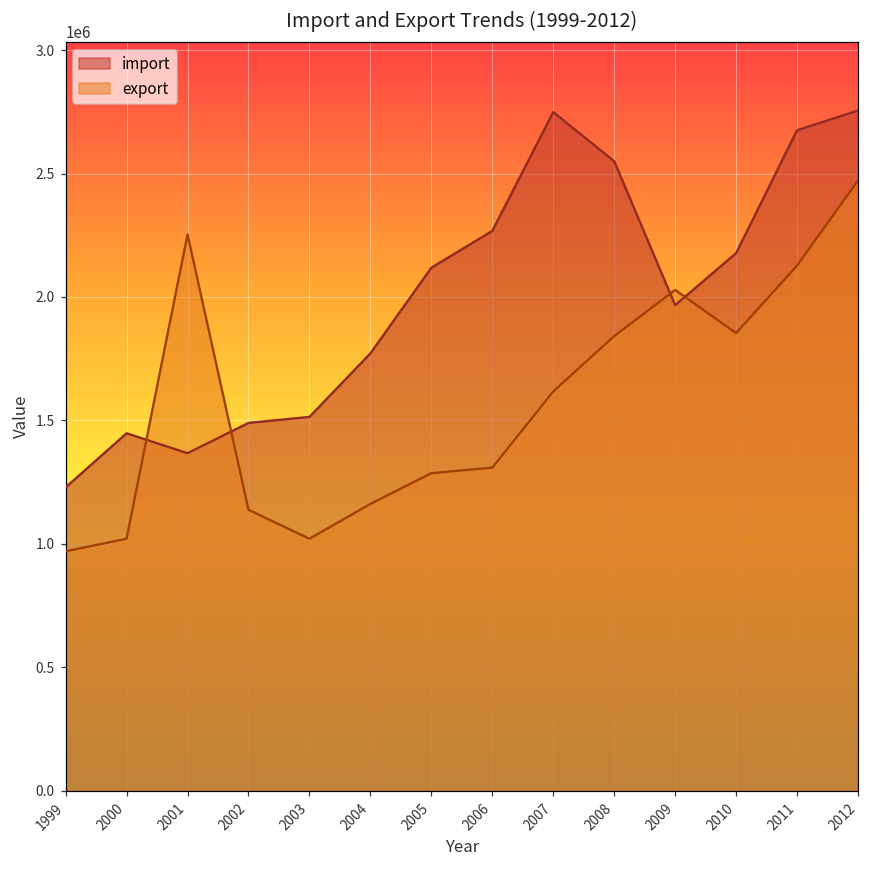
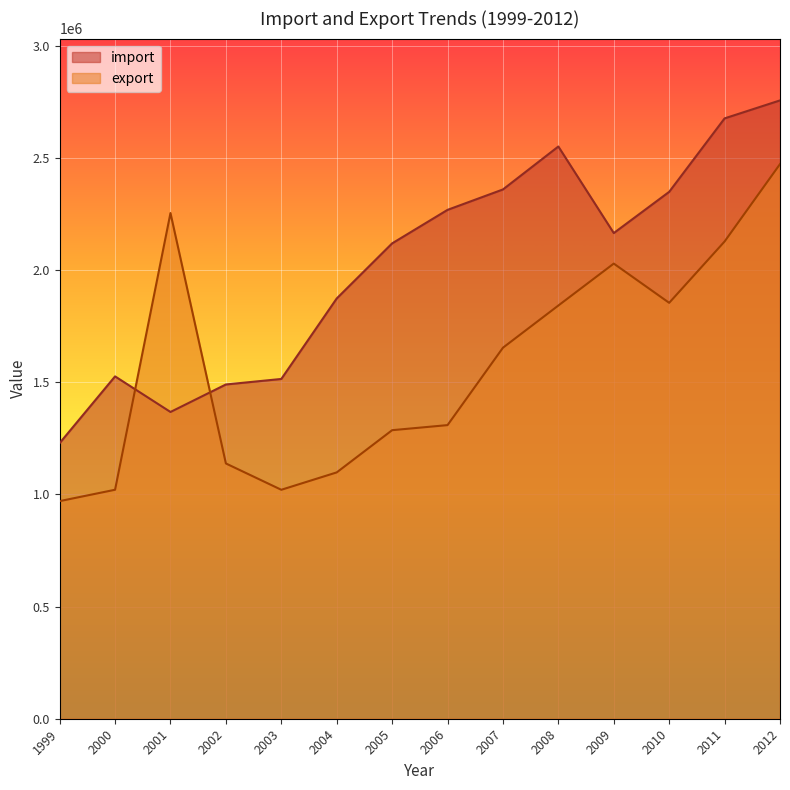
import, 2000: 1450000 -> 1530000
import, 2004: 1770000 -> 1870000
export, 2004: 1160000 -> 1100000
import, 2007: 2750000 -> 2360000
export, 2007: 1620000 -> 1650000
import, 2009: 1970000 -> 2160000
import, 2010: 2180000 -> 2350000
